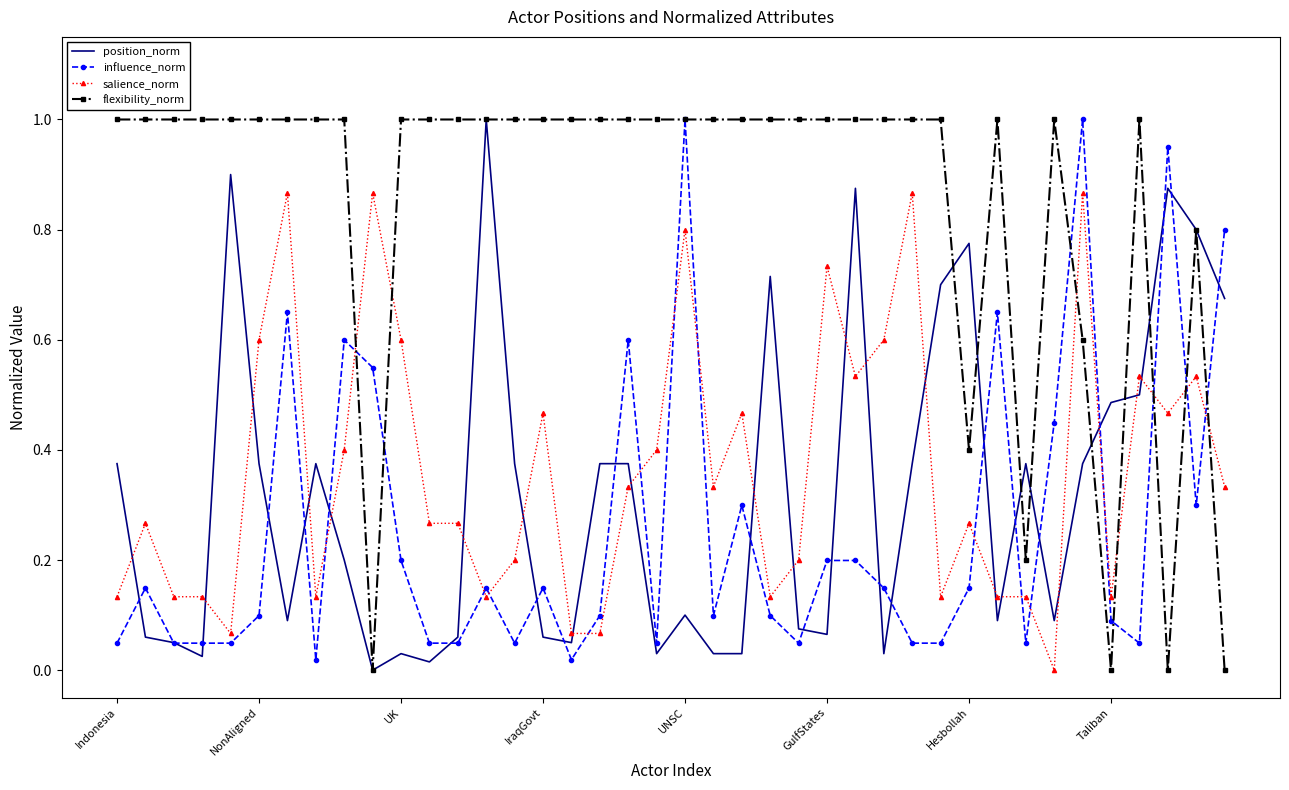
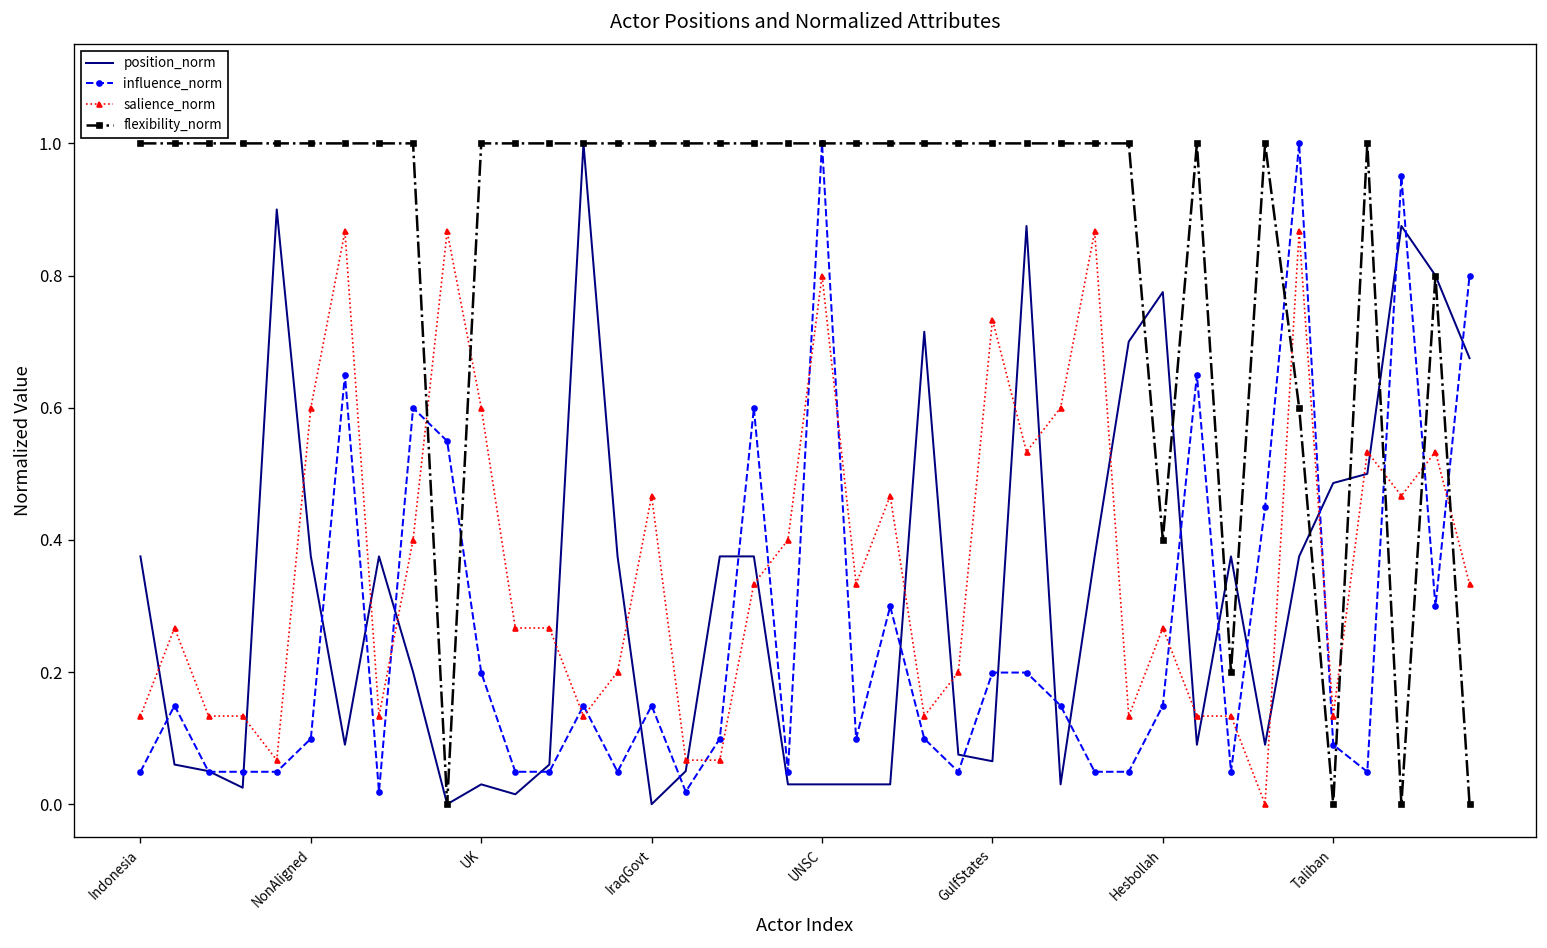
position_norm, IraqGovt: 0.06 -> 0.00
position_norm, UNSC: 0.10 -> 0.03
